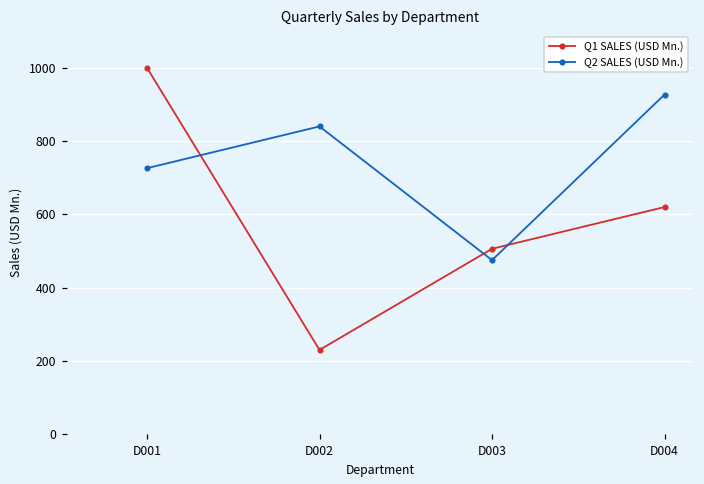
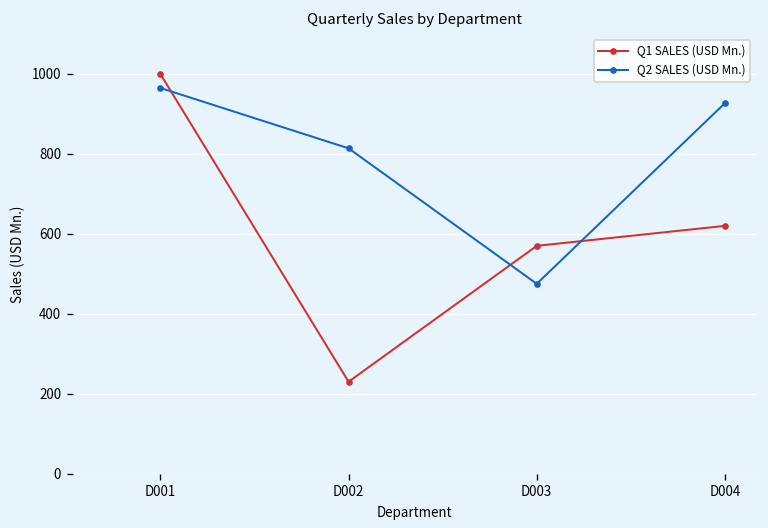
Q2 SALES (USD Mn.), D001: 730 -> 970
Q2 SALES (USD Mn.), D002: 840 -> 810
Q1 SALES (USD Mn.), D003: 510 -> 570
